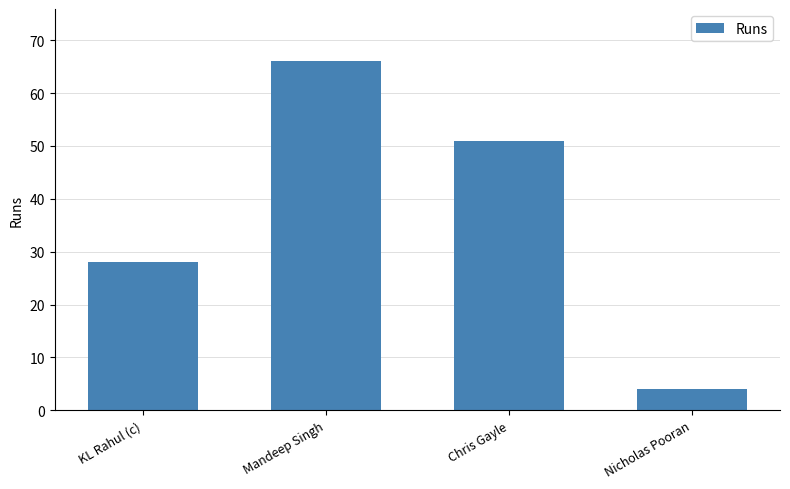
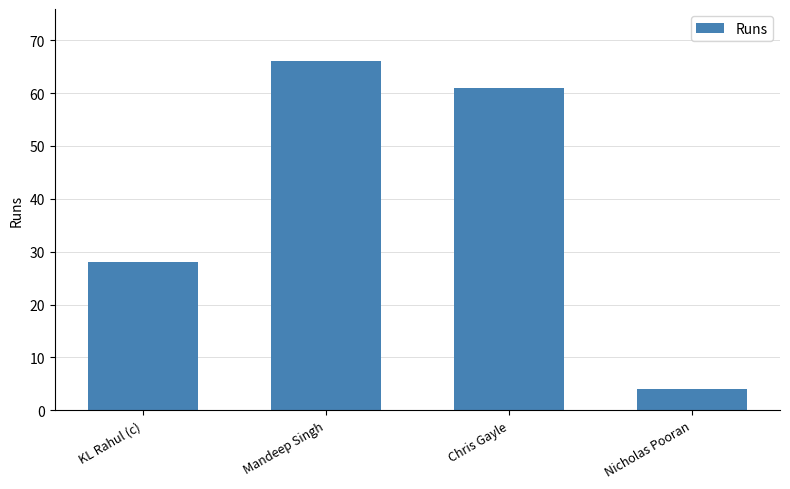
Chris Gayle: 51 -> 61
